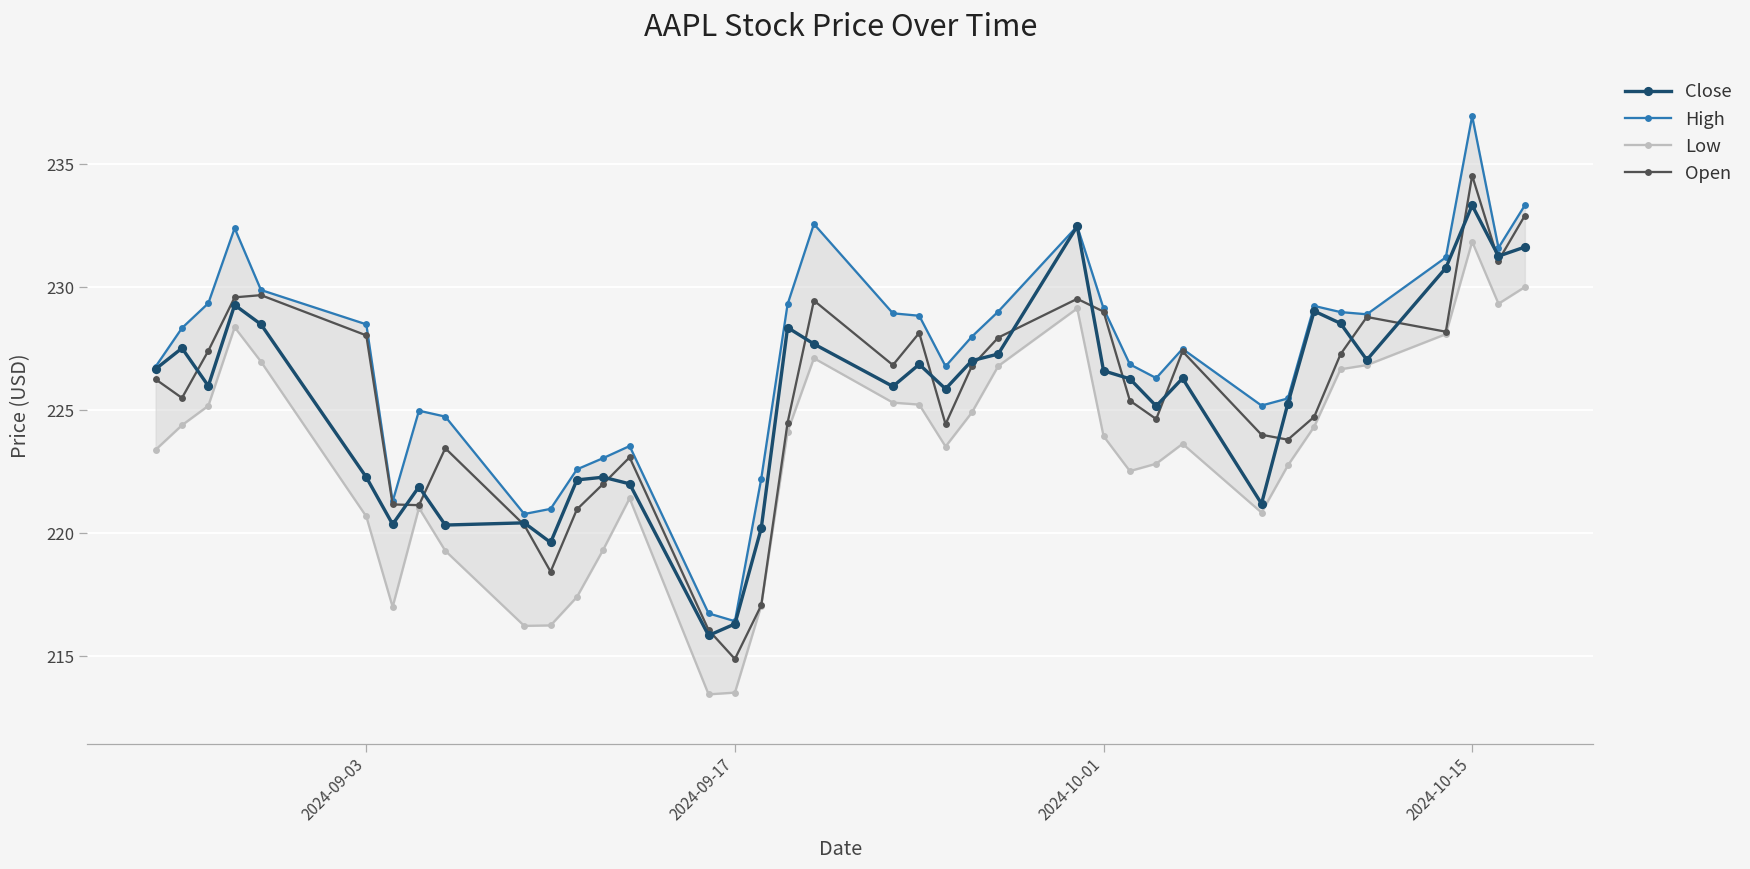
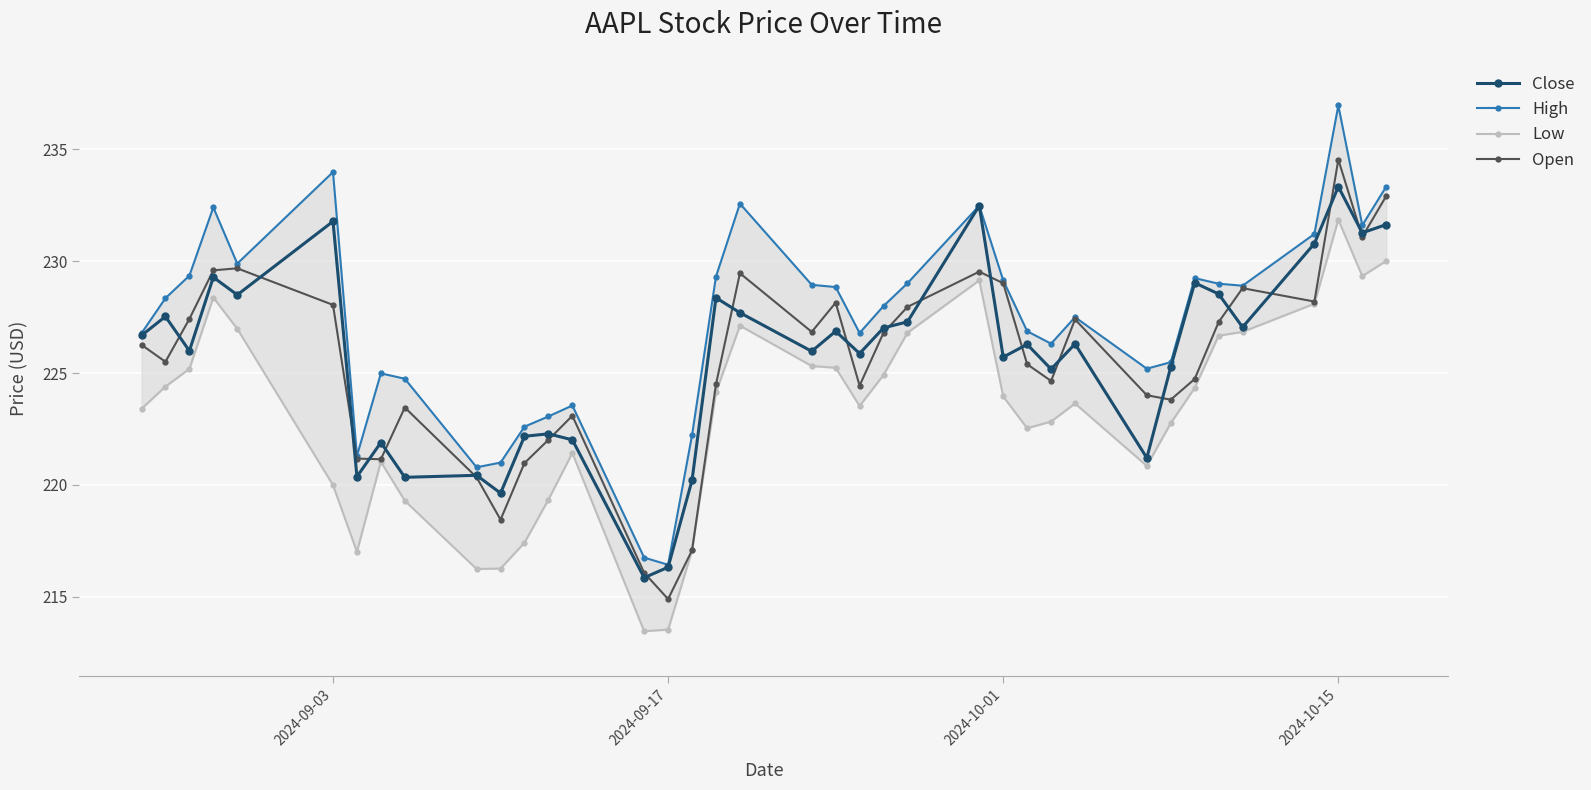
Close, 2024-09-03: 222.3 -> 231.8
High, 2024-09-03: 228.5 -> 234.0
Low, 2024-09-03: 220.7 -> 220.0
Close, 2024-10-01: 226.6 -> 225.7
